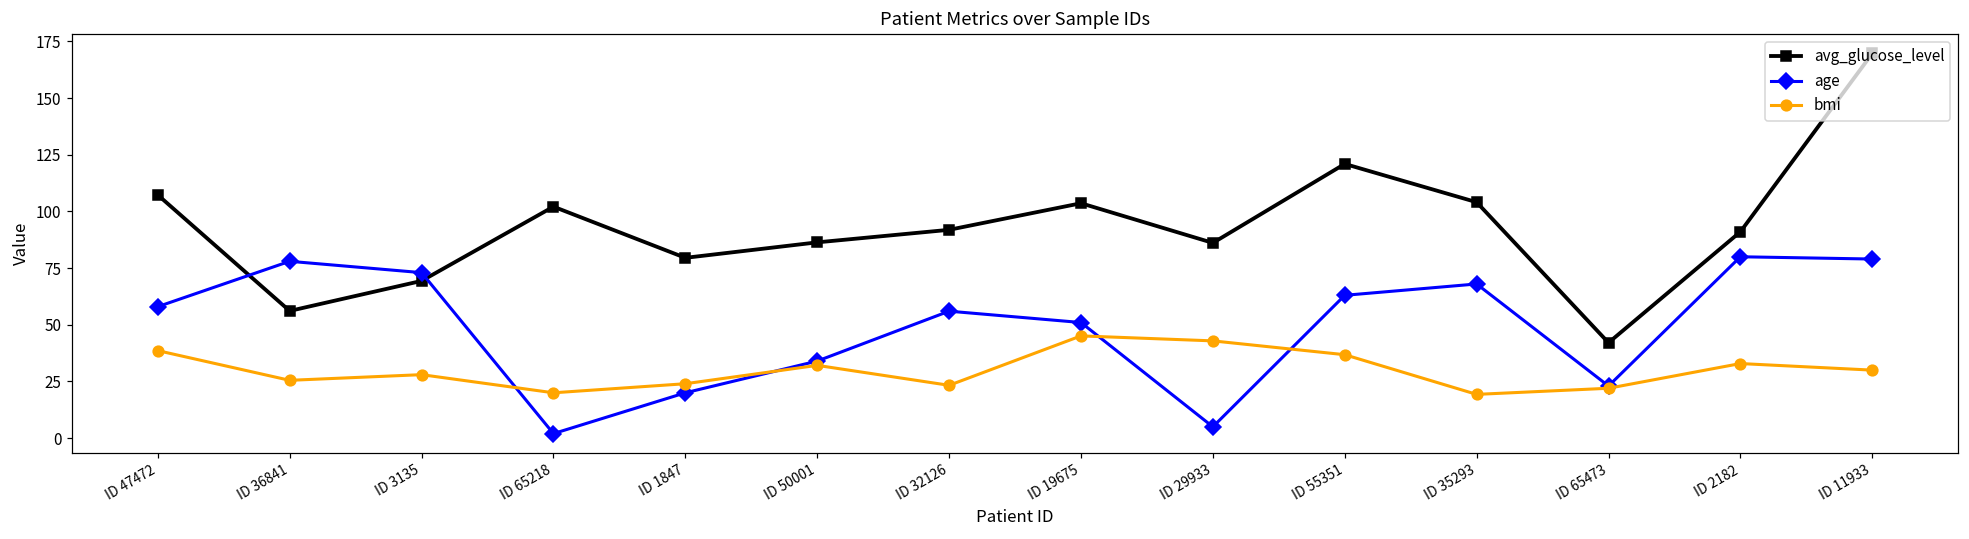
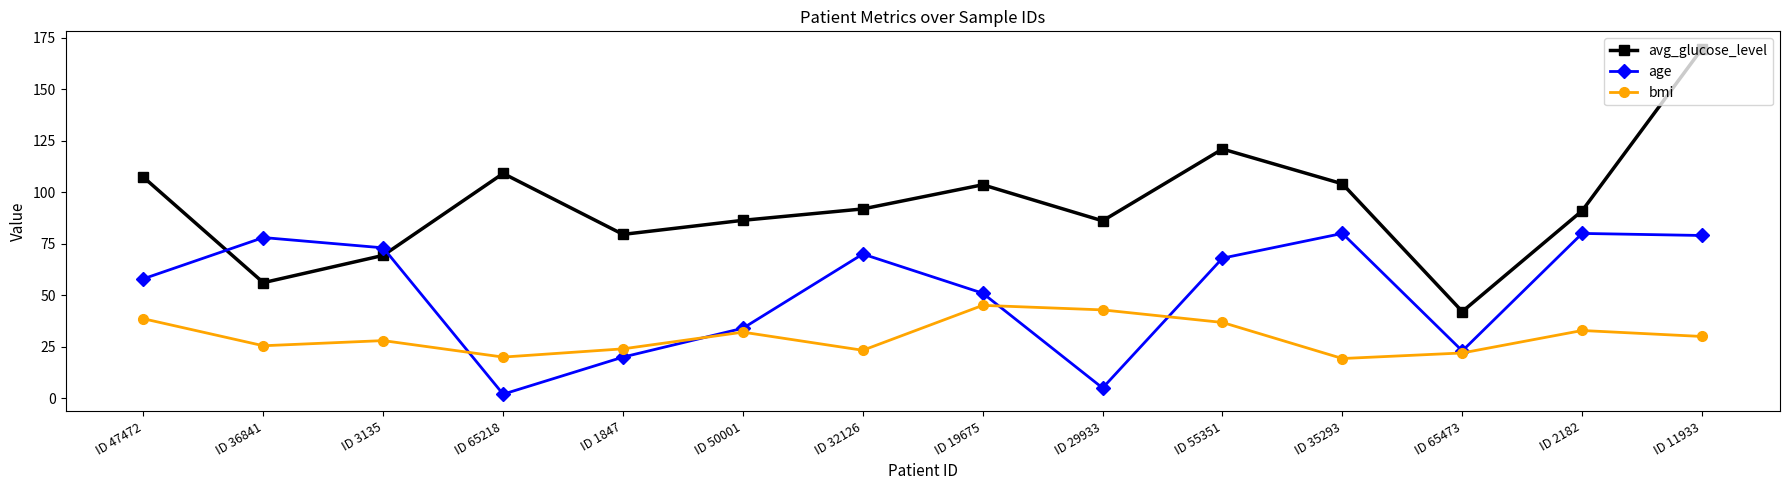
avg_glucose_level, ID 65218: 102 -> 109
age, ID 32126: 56 -> 70
age, ID 55351: 63 -> 68
age, ID 35293: 68 -> 80
